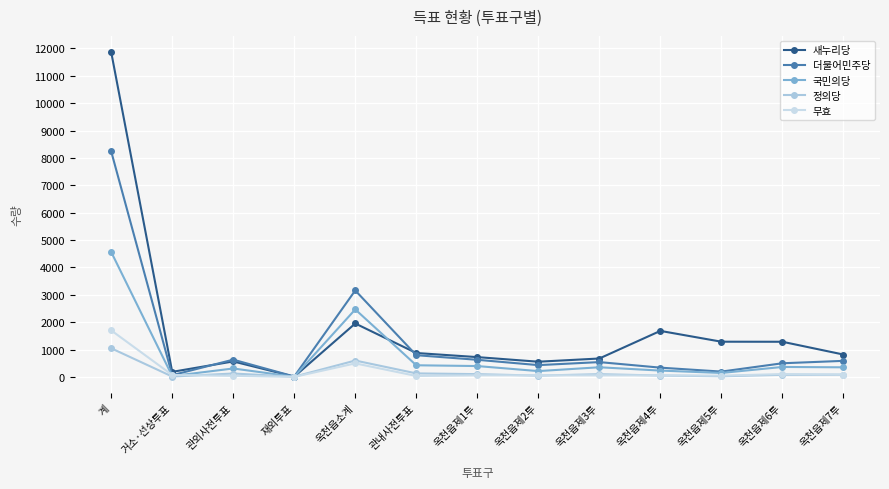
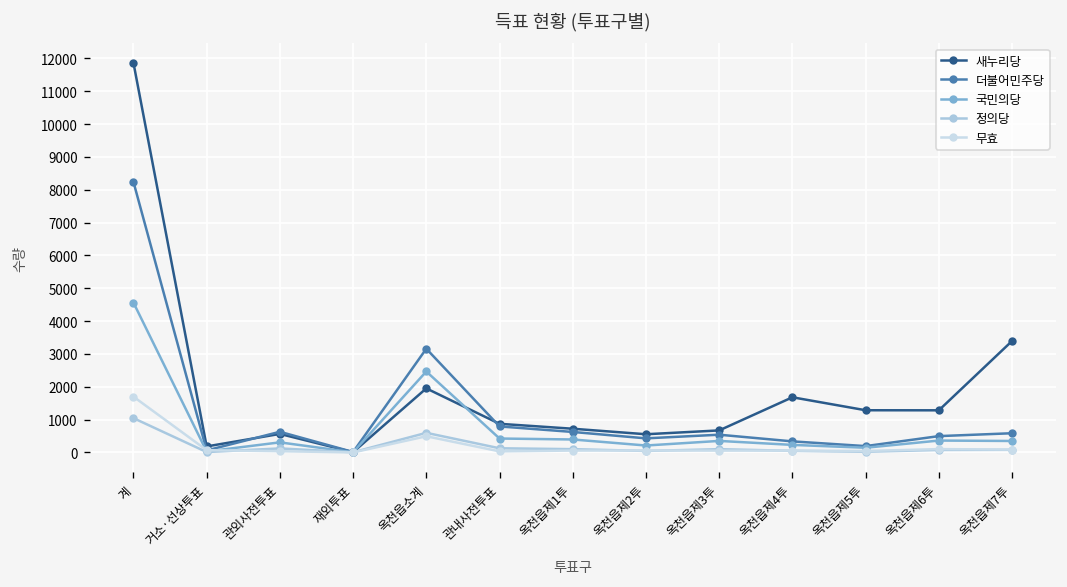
새누리당, 옥천읍제7투: 800 -> 3400
